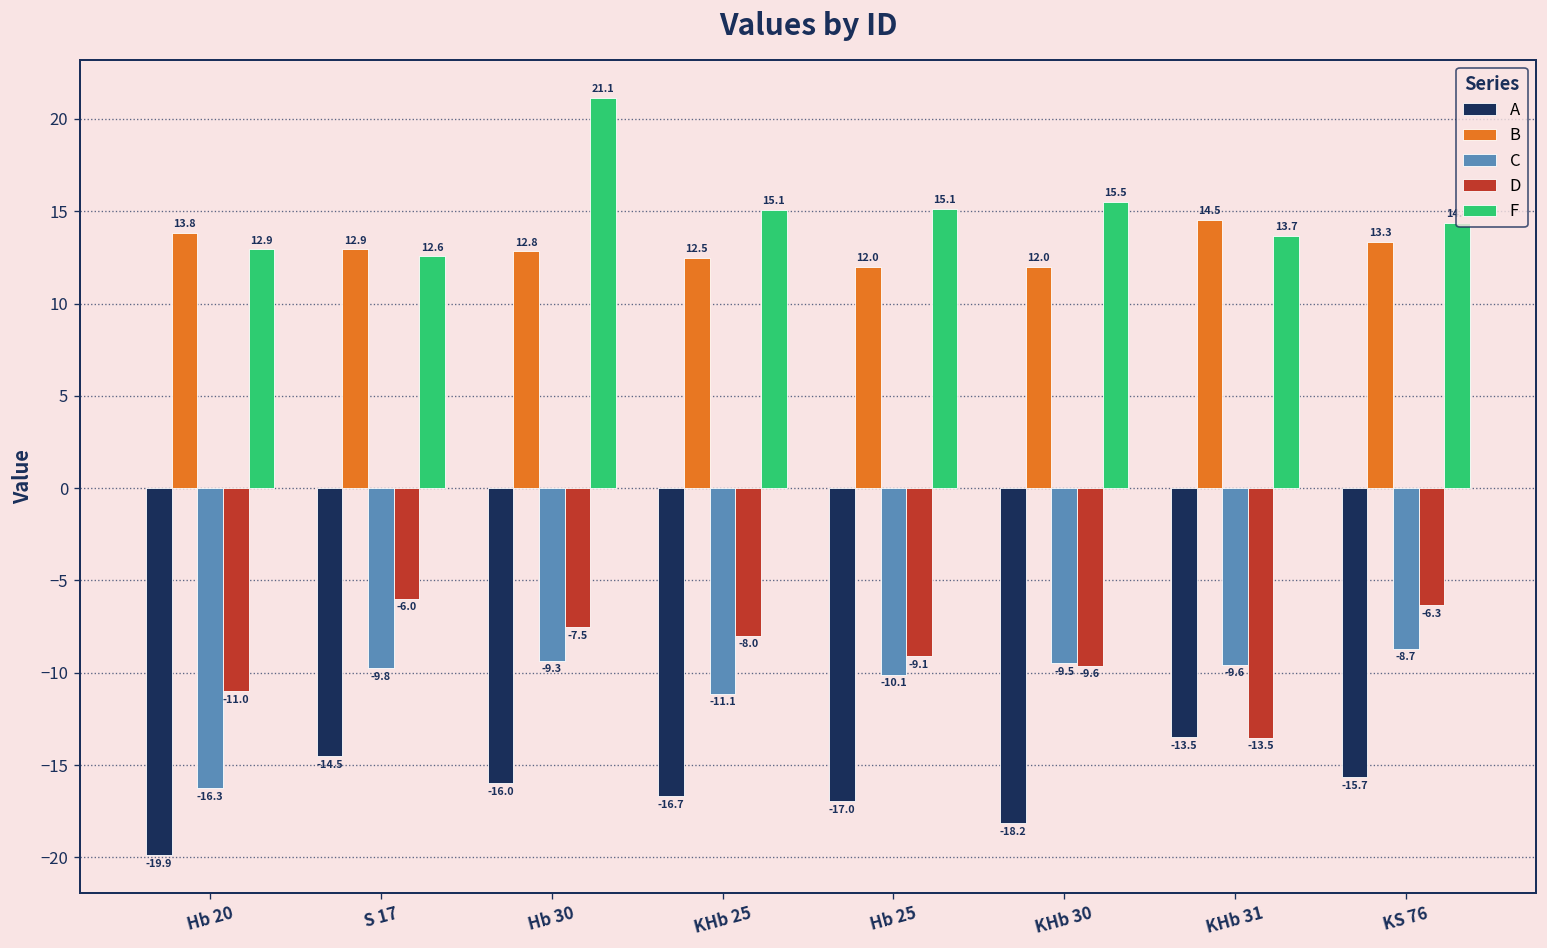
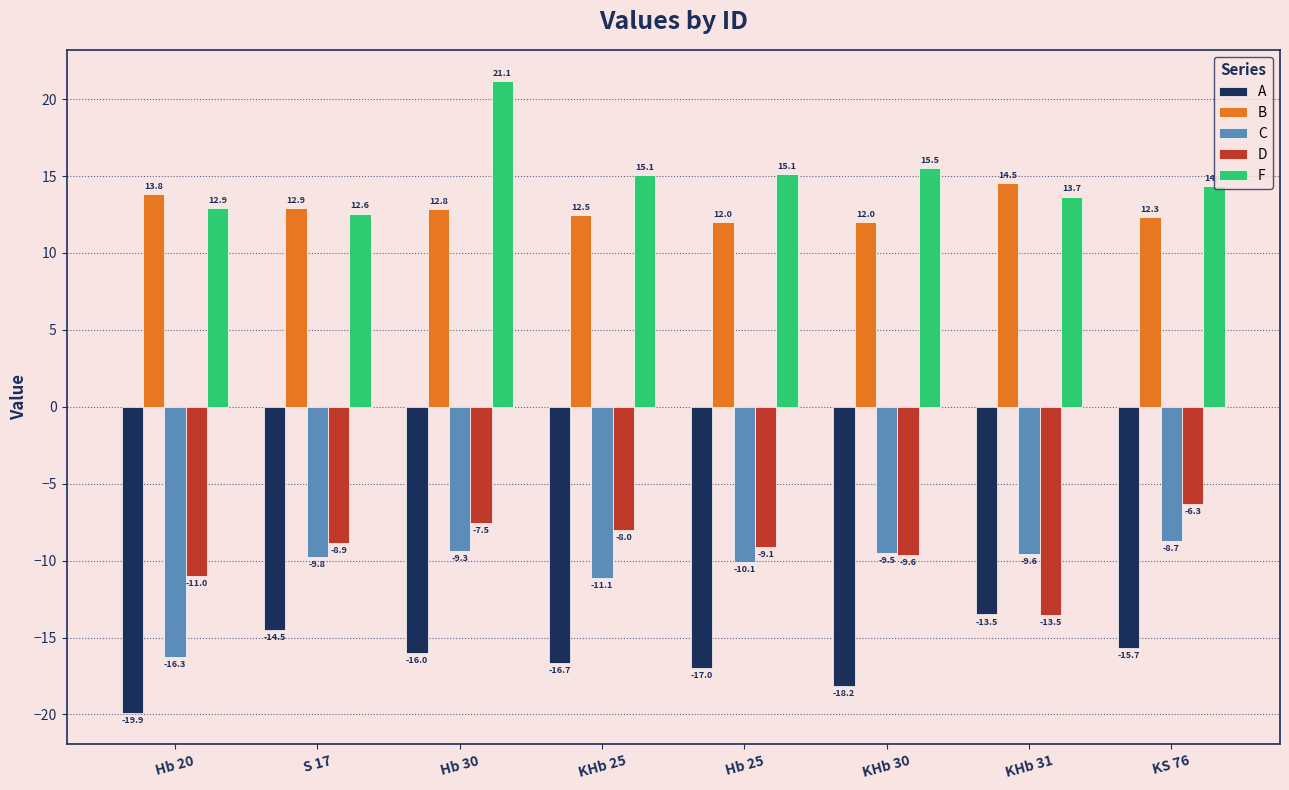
D, S 17: -6.0 -> -8.9
B, KS 76: 13.3 -> 12.3
